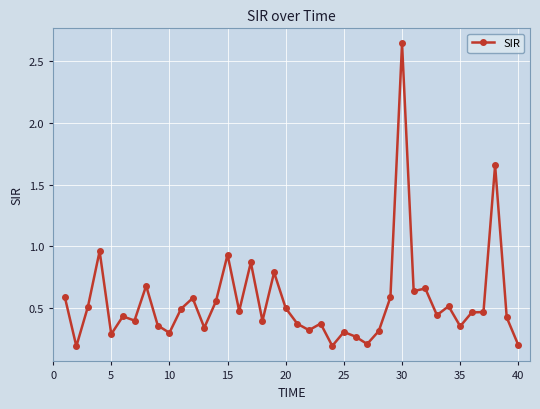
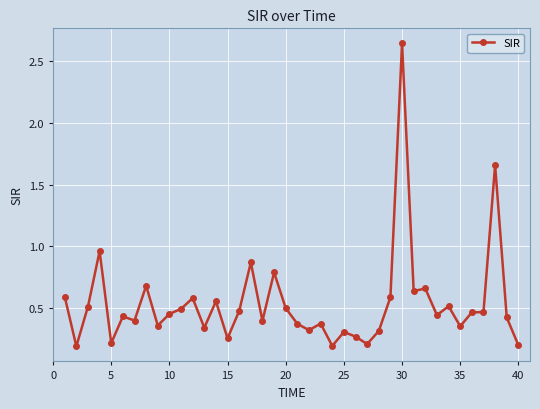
5: 0.29 -> 0.22
10: 0.30 -> 0.45
15: 0.93 -> 0.26
